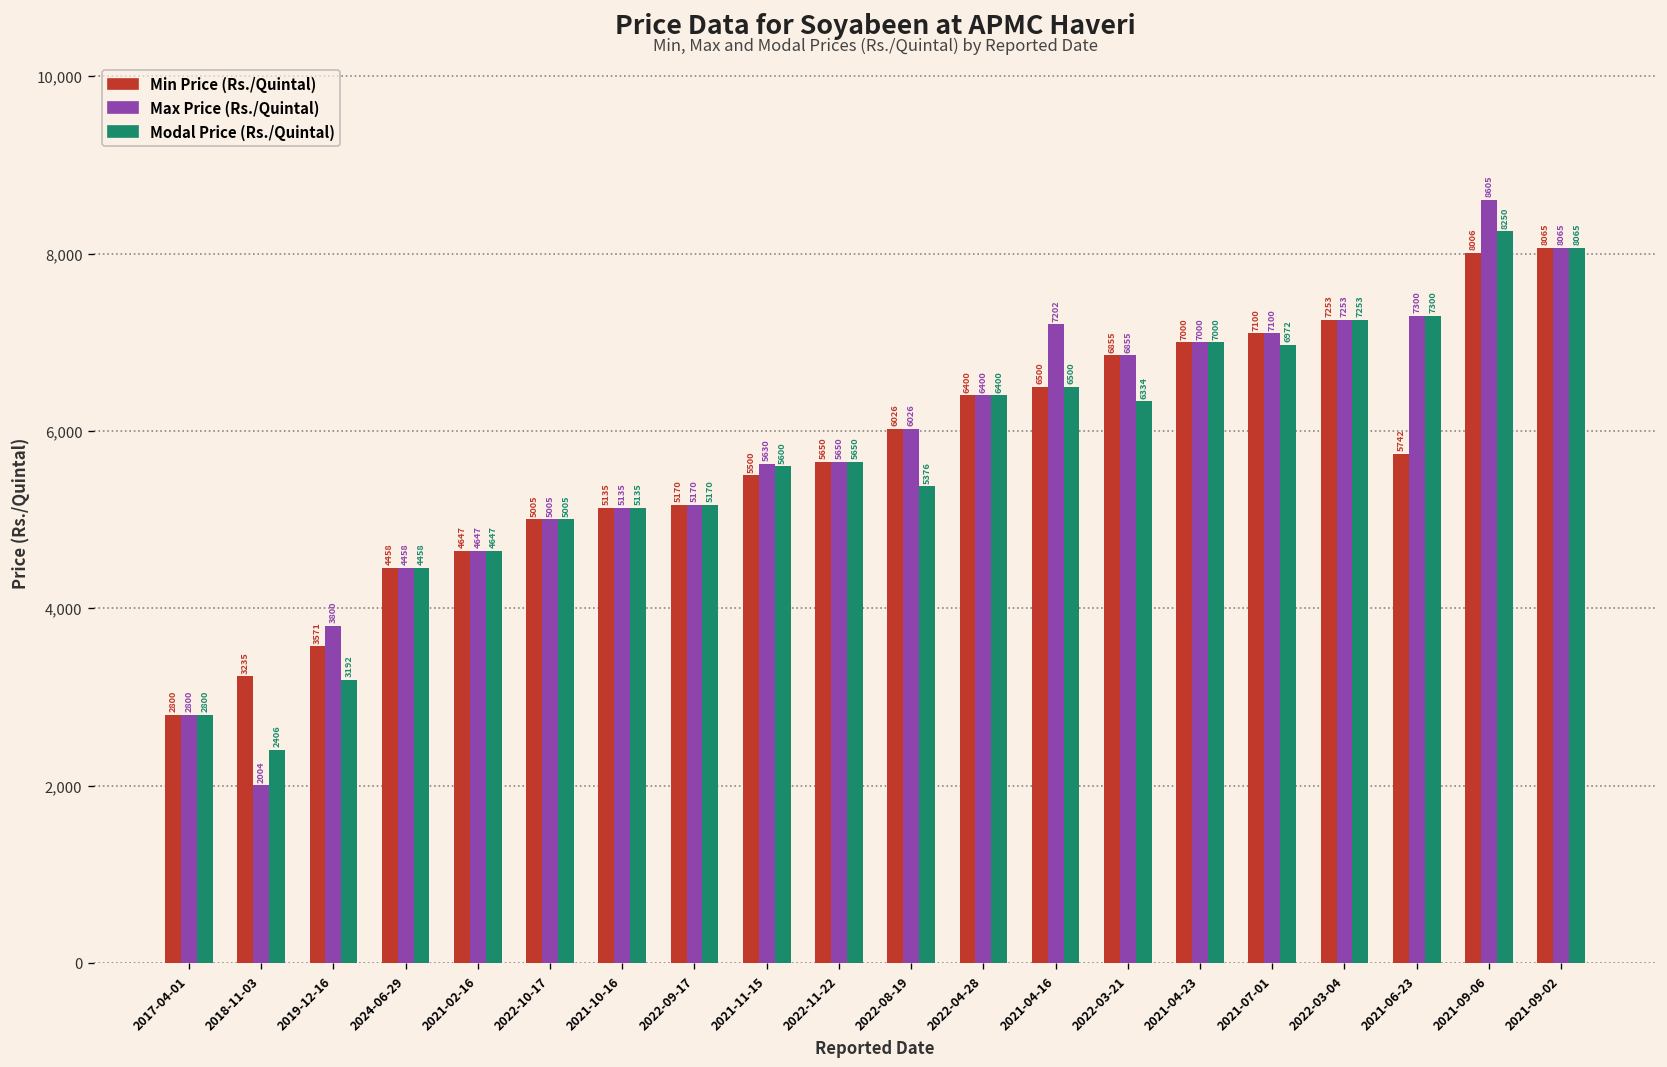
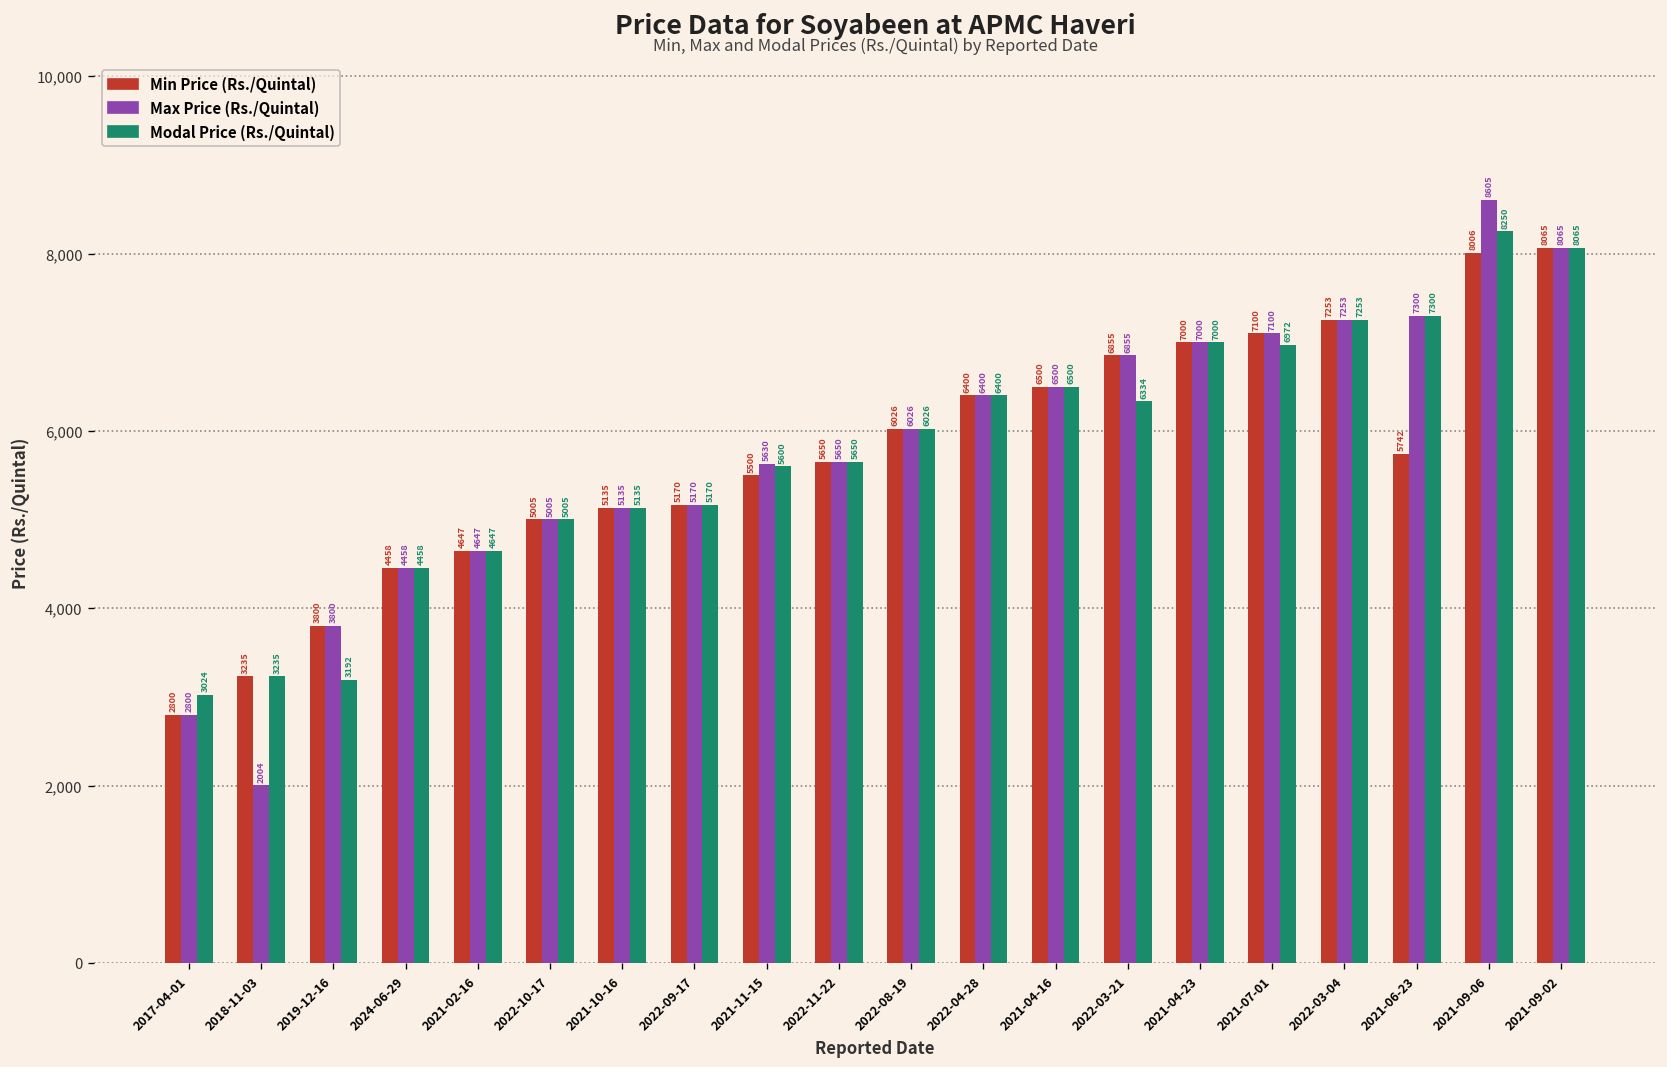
Modal Price (Rs./Quintal), 2017-04-01: 2800 -> 3024
Modal Price (Rs./Quintal), 2018-11-03: 2406 -> 3235
Min Price (Rs./Quintal), 2019-12-16: 3571 -> 3800
Modal Price (Rs./Quintal), 2022-08-19: 5376 -> 6026
Max Price (Rs./Quintal), 2021-04-16: 7202 -> 6500
